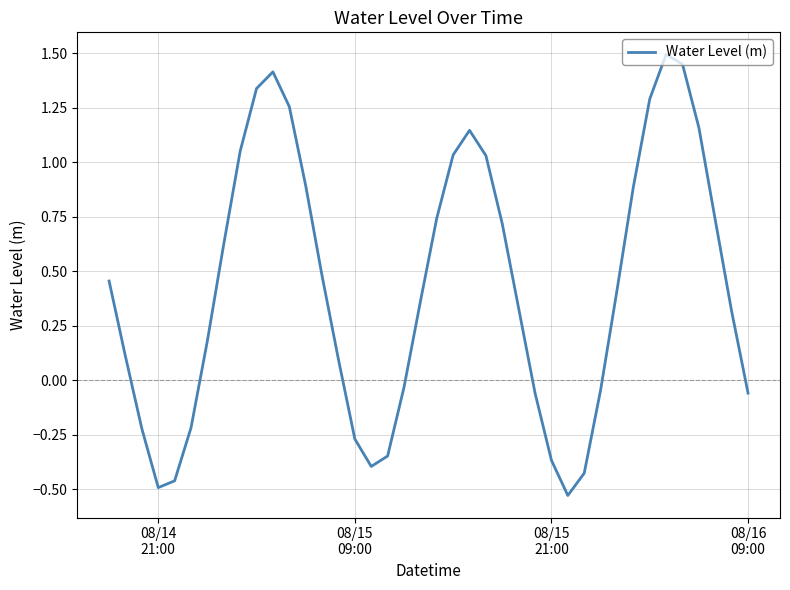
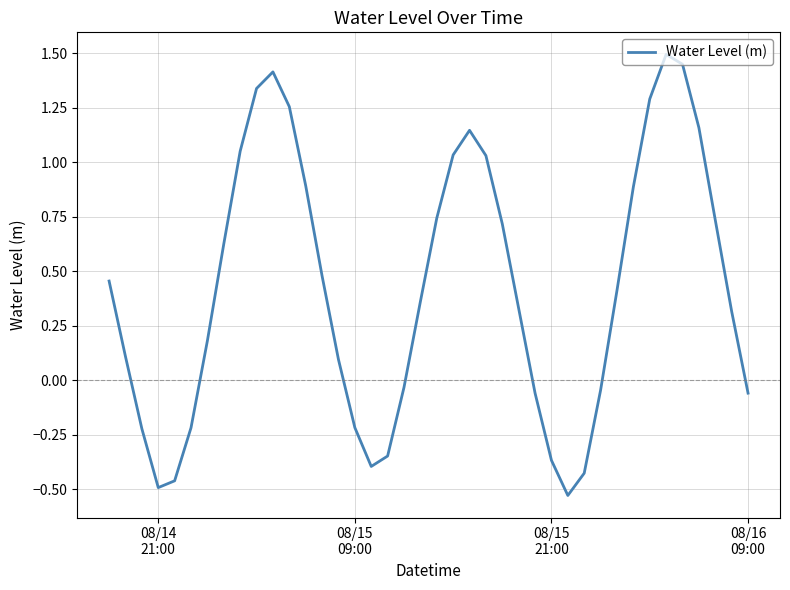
08/15 09:00: -0.27 -> -0.22
